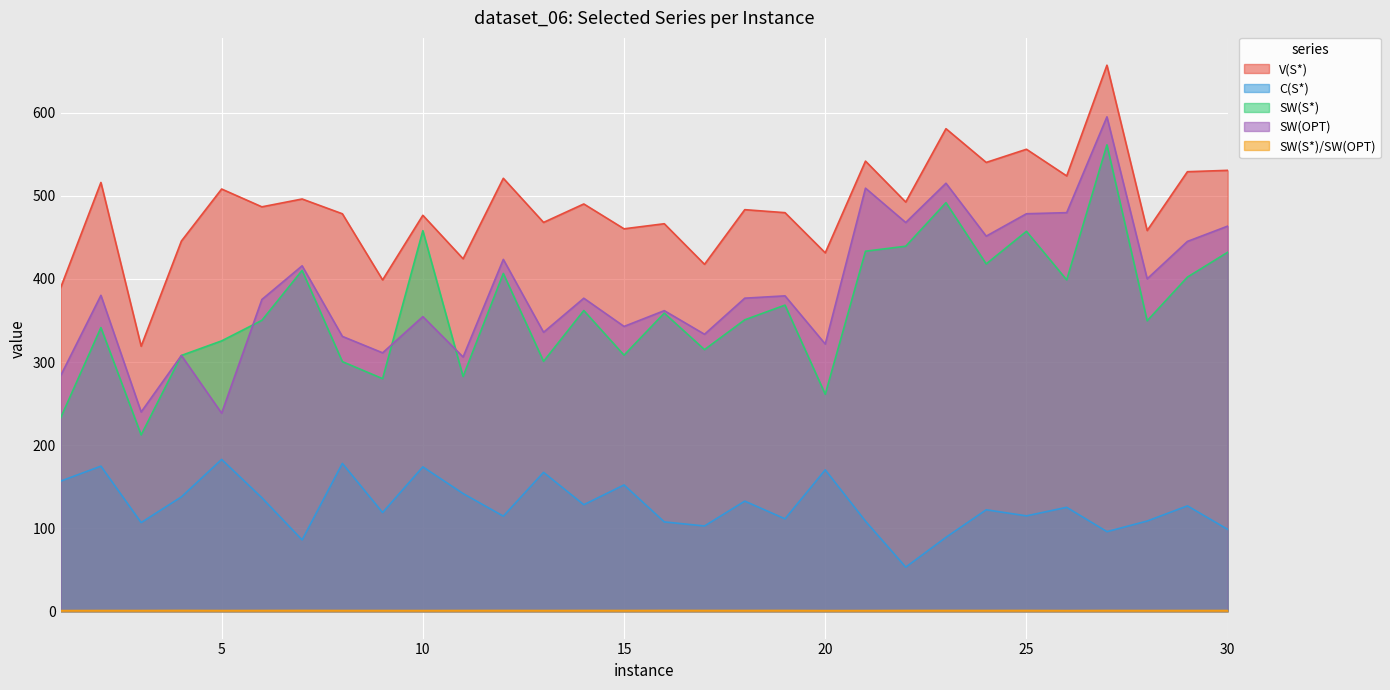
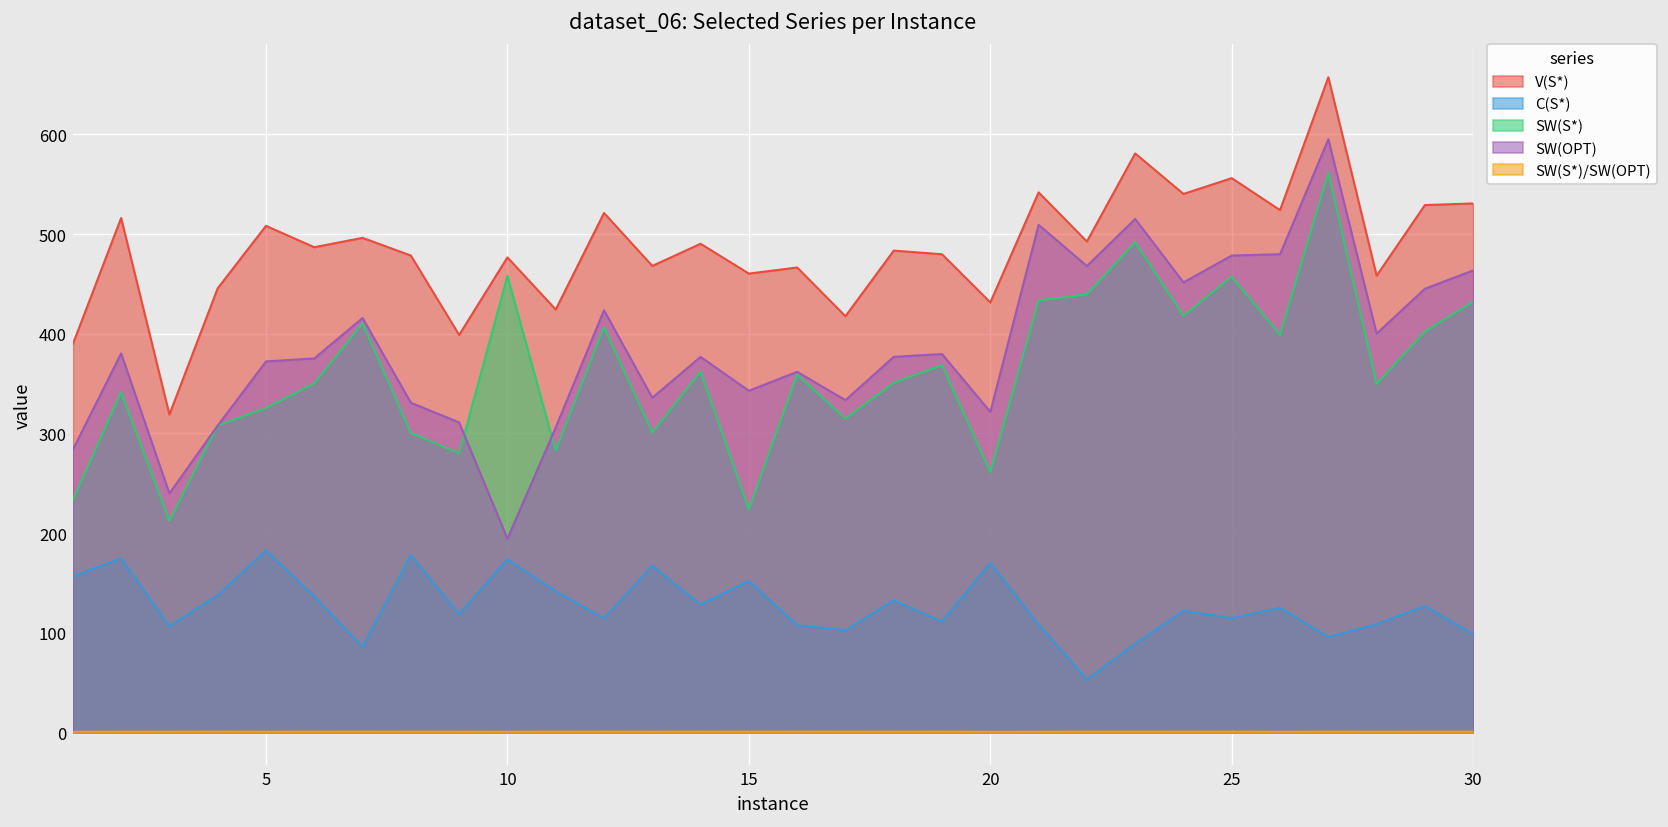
SW(OPT), 5: 240 -> 370
SW(OPT), 10: 350 -> 190
SW(S*), 15: 310 -> 220
